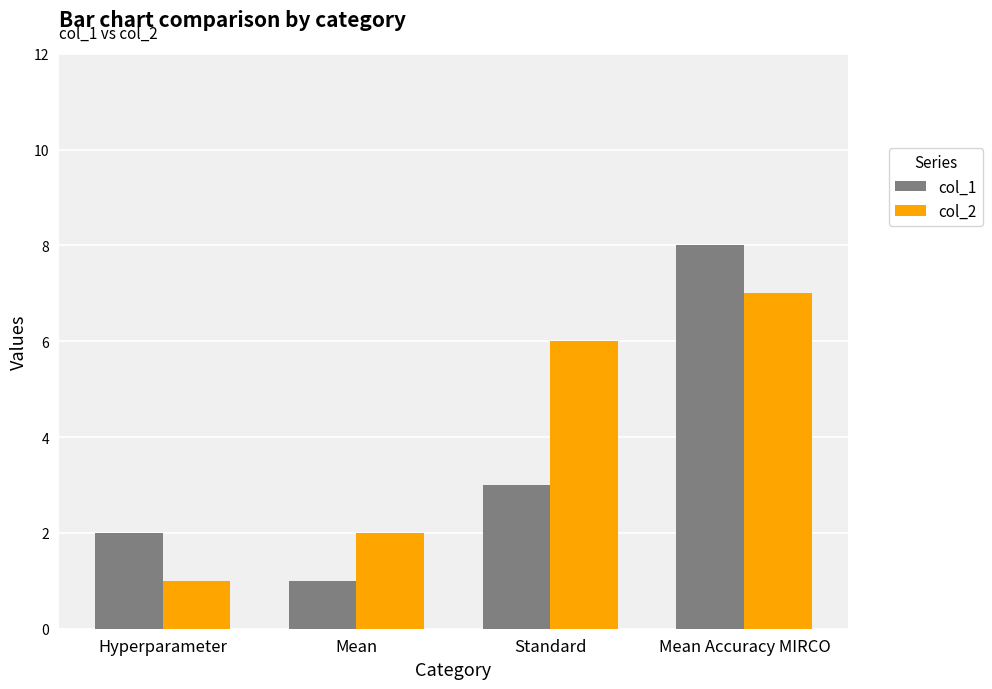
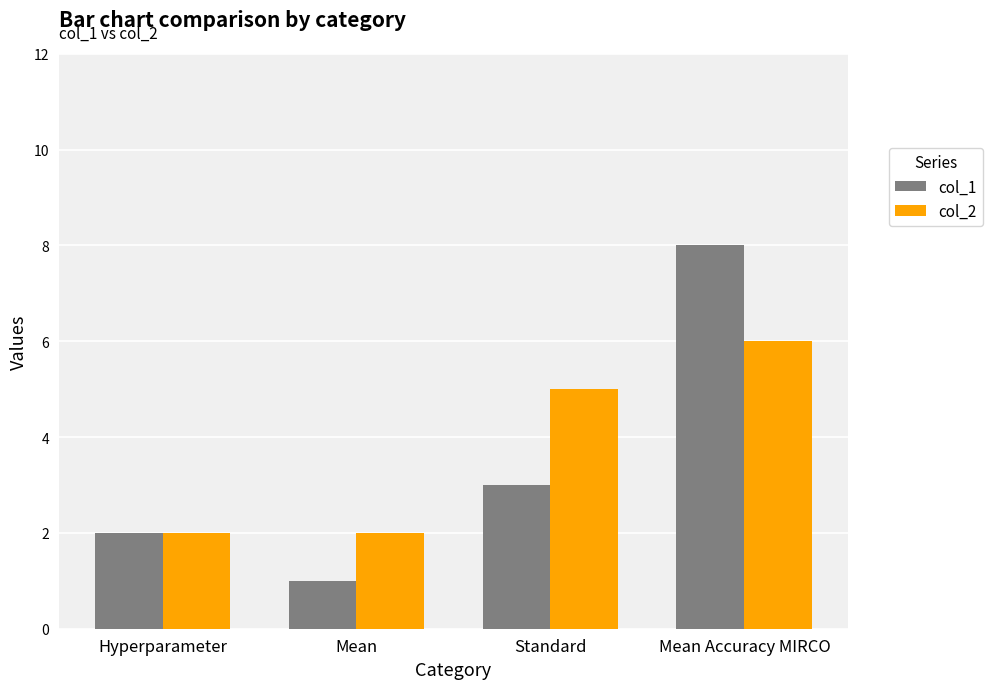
col_2, Hyperparameter: 1 -> 2
col_2, Standard: 6 -> 5
col_2, Mean Accuracy MIRCO: 7 -> 6
